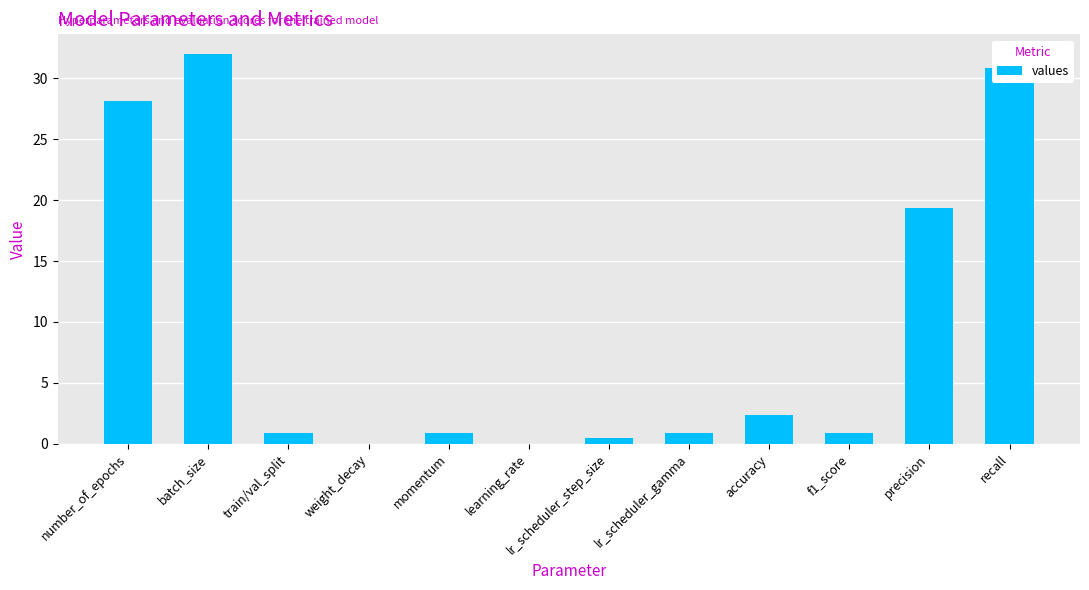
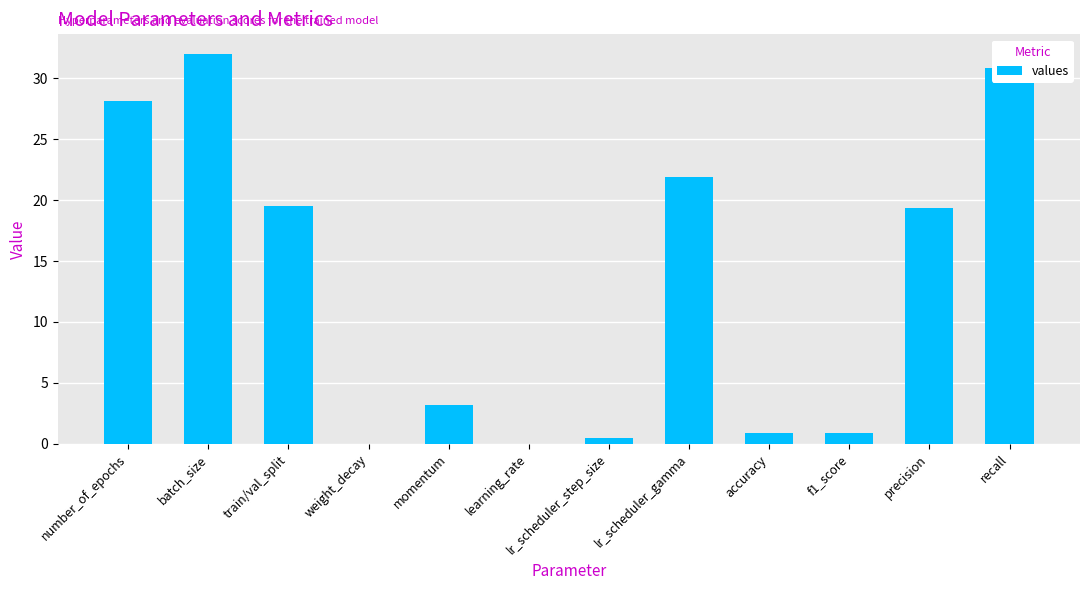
train/val_split: 0.9 -> 19.5
momentum: 0.9 -> 3.2
lr_scheduler_gamma: 0.9 -> 21.9
accuracy: 2.3 -> 0.9
